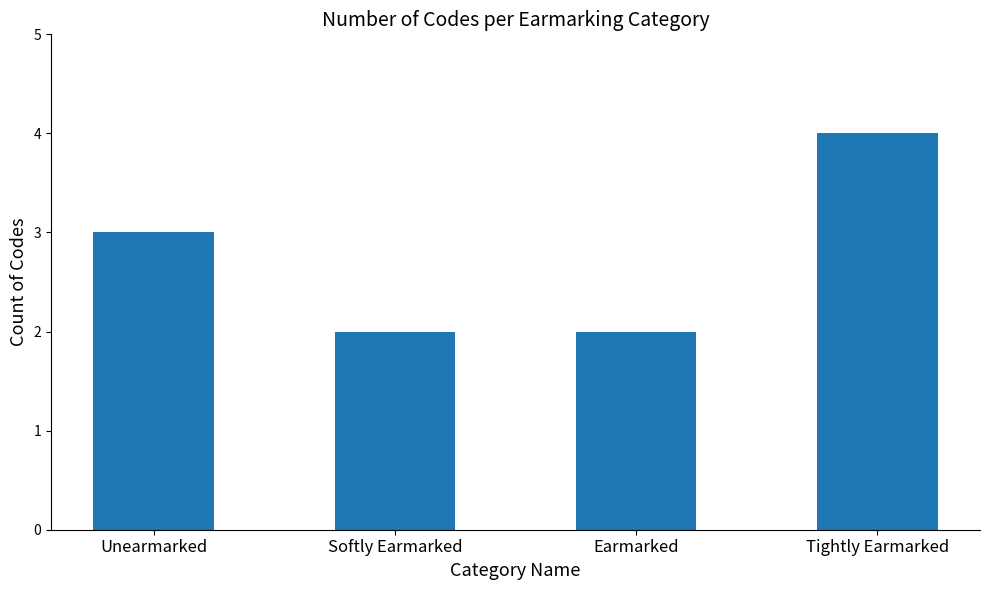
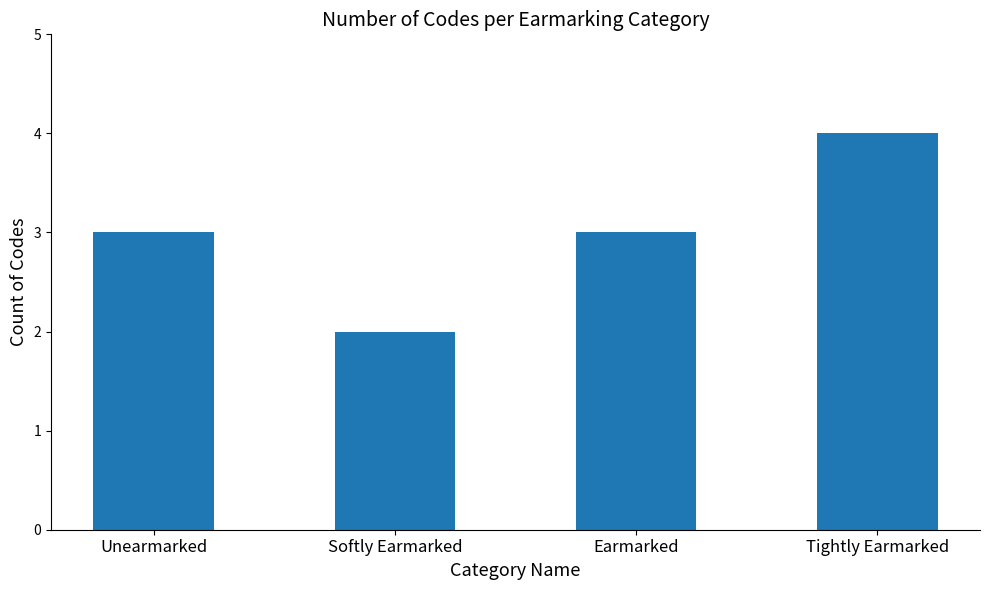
Earmarked: 2 -> 3
